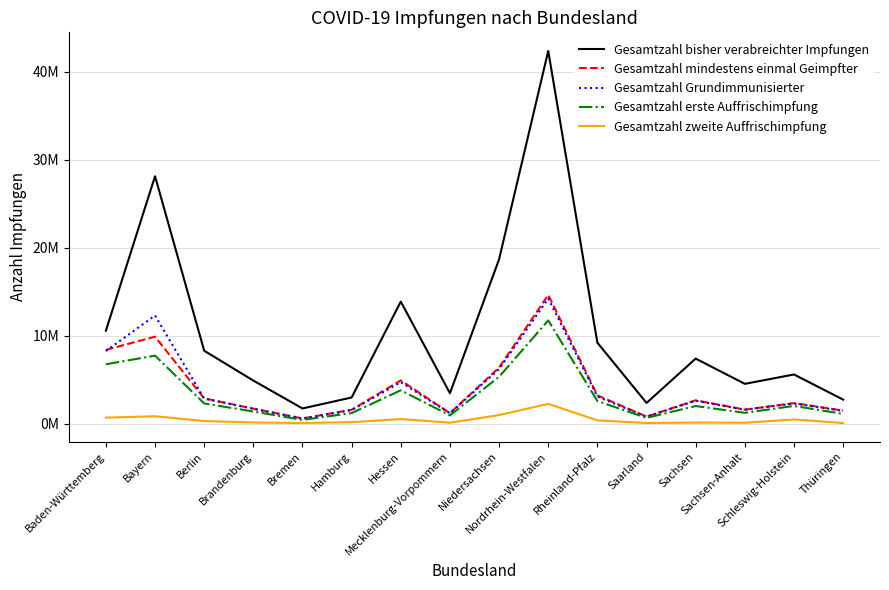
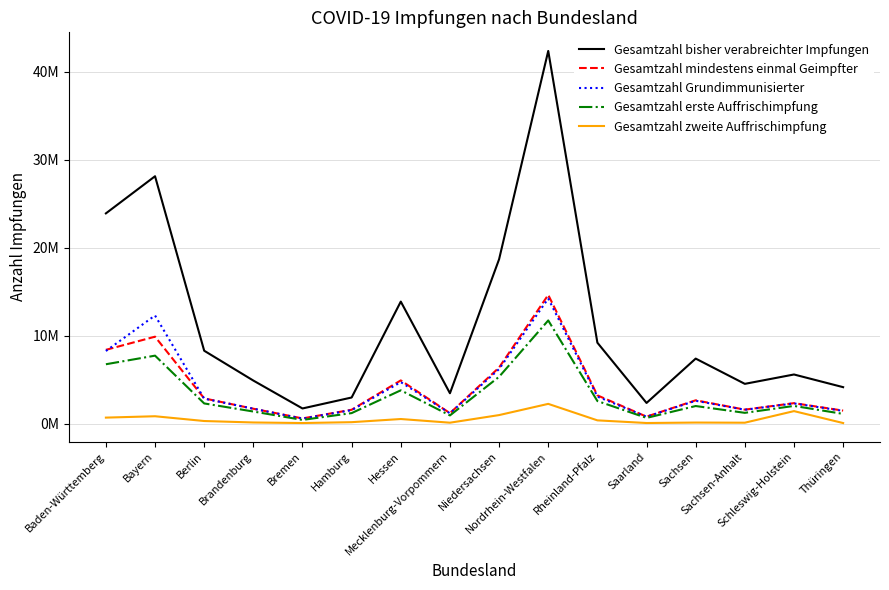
Gesamtzahl bisher verabreichter Impfungen, Baden-Württemberg: 11000000 -> 24000000
Gesamtzahl zweite Auffrischimpfung, Schleswig-Holstein: 500000 -> 1500000
Gesamtzahl bisher verabreichter Impfungen, Thüringen: 3000000 -> 4000000
